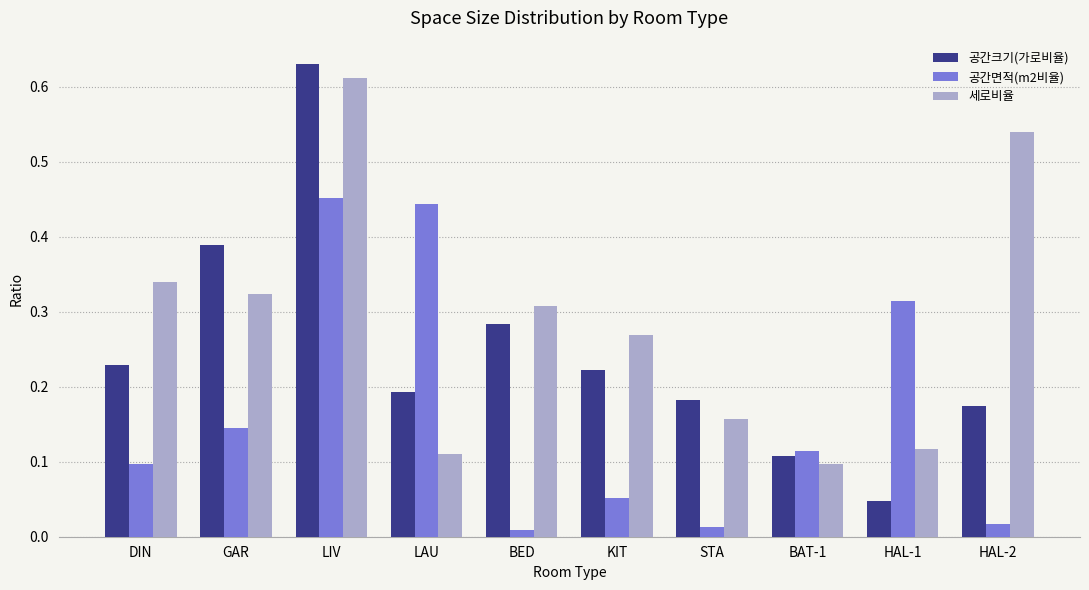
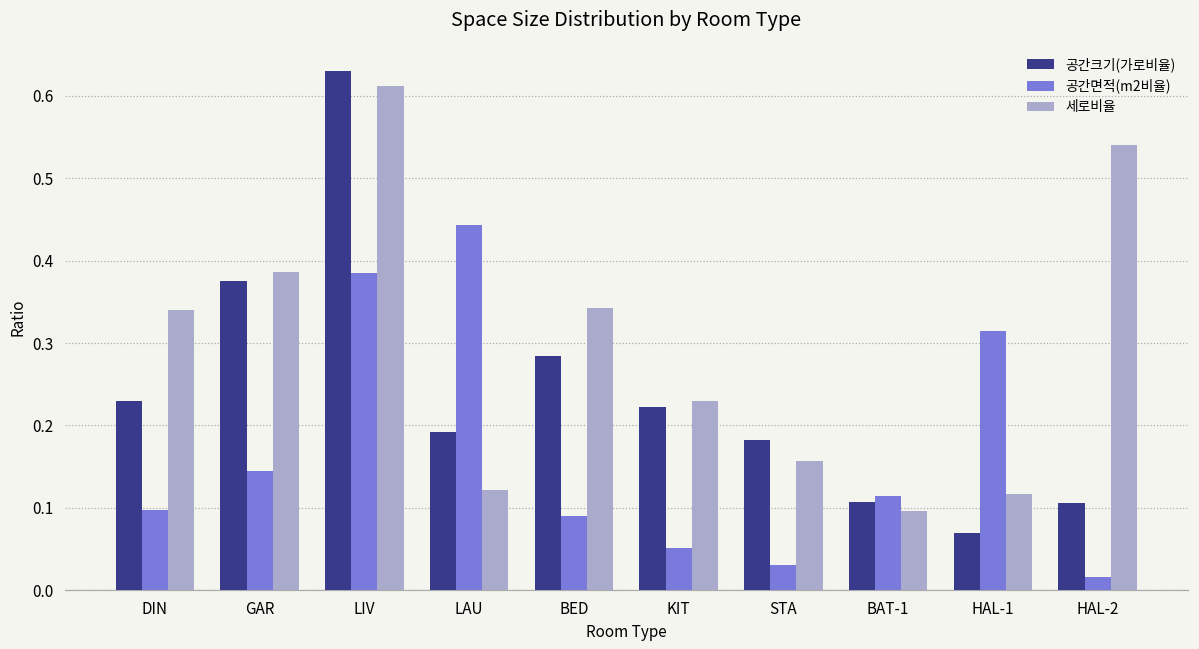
공간크기(가로비율), GAR: 0.39 -> 0.38
세로비율, GAR: 0.32 -> 0.39
공간면적(m2비율), LIV: 0.45 -> 0.39
세로비율, LAU: 0.11 -> 0.12
공간면적(m2비율), BED: 0.01 -> 0.09
세로비율, BED: 0.31 -> 0.34
세로비율, KIT: 0.27 -> 0.23
공간면적(m2비율), STA: 0.01 -> 0.03
공간크기(가로비율), HAL-1: 0.05 -> 0.07
공간크기(가로비율), HAL-2: 0.17 -> 0.11
